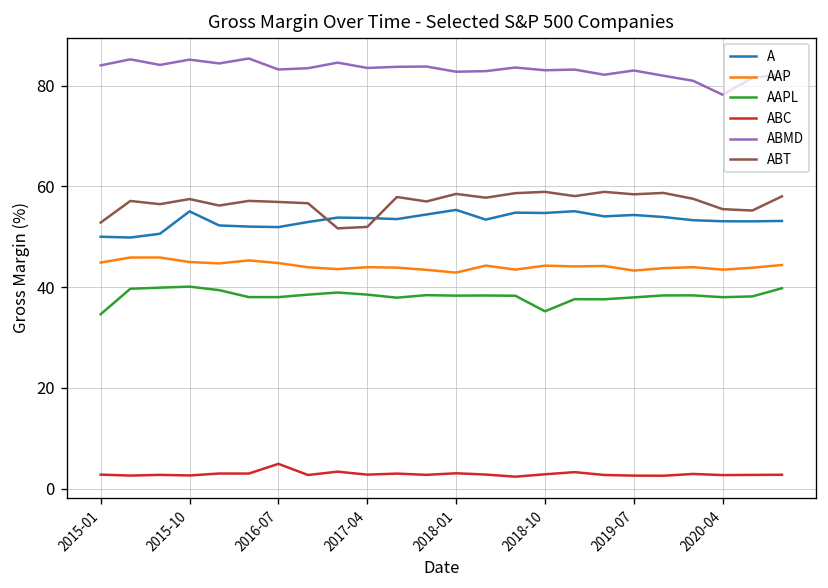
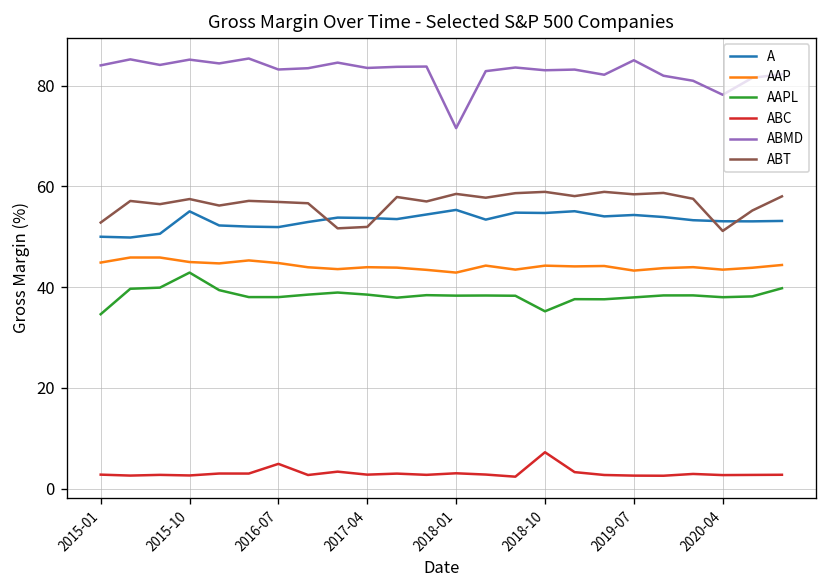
AAPL, 2015-10: 40 -> 43
ABMD, 2018-01: 83 -> 72
ABC, 2018-10: 3 -> 7
ABMD, 2019-07: 83 -> 85
ABT, 2020-04: 55 -> 51
